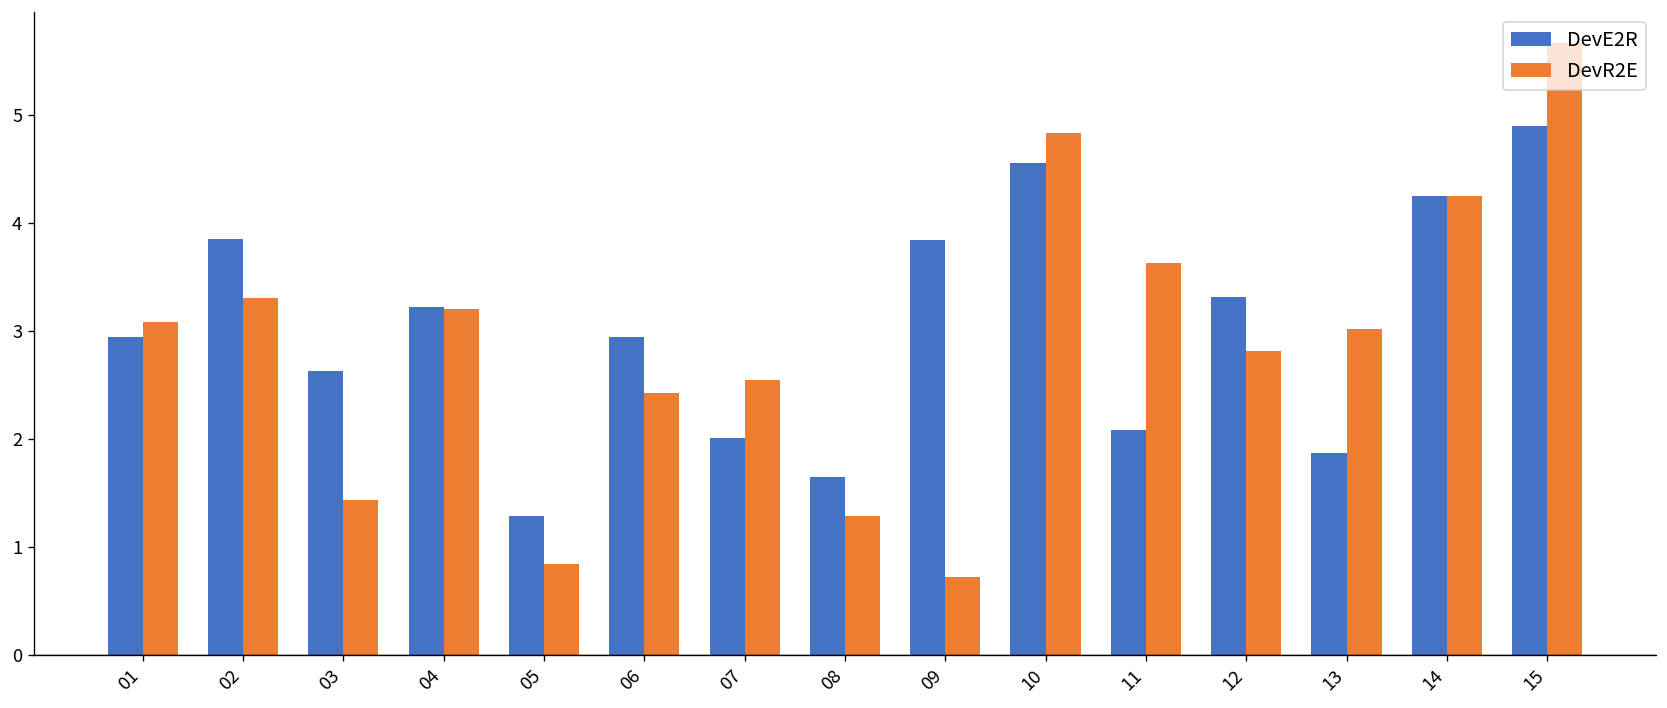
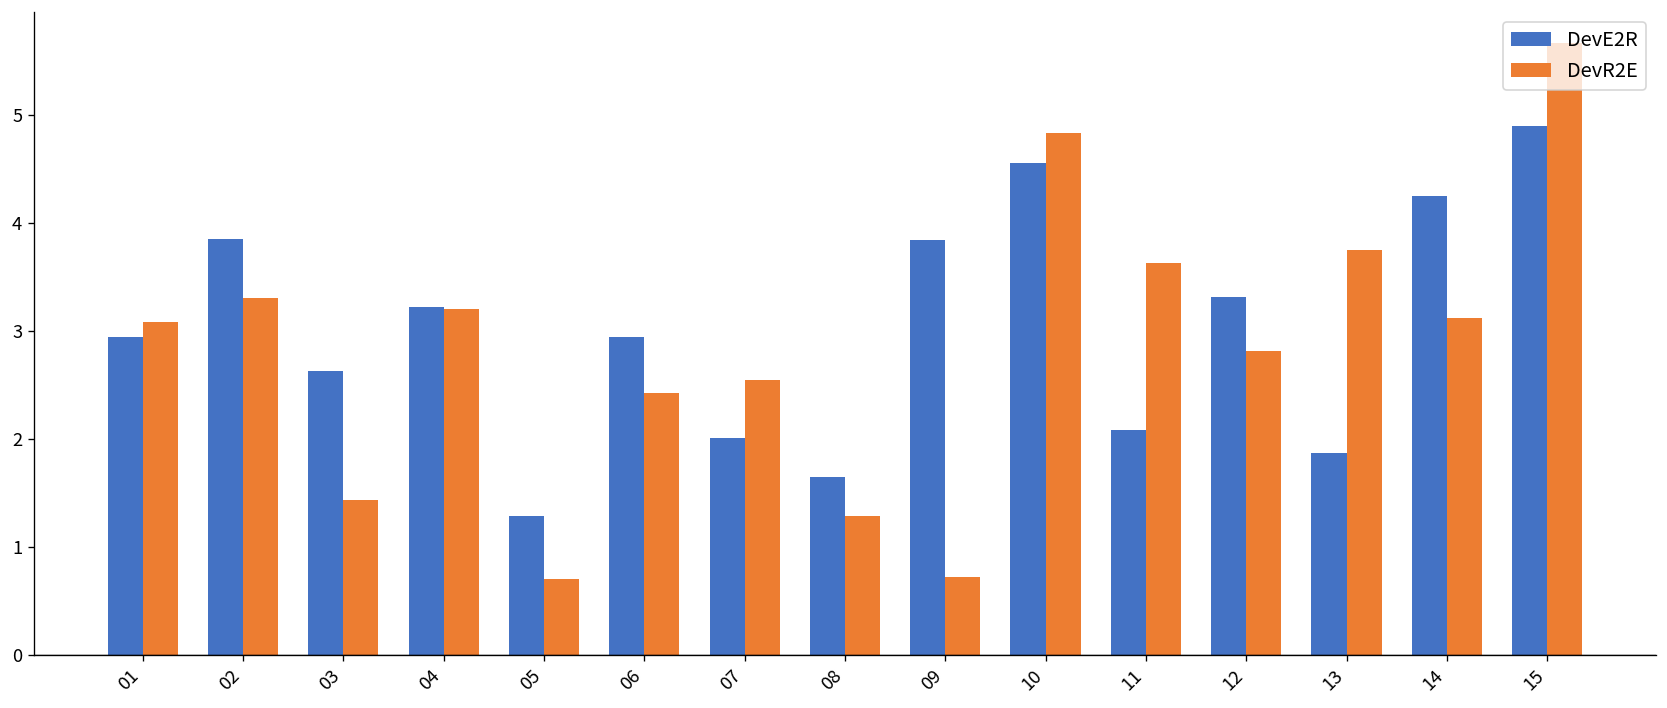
DevR2E, 05: 0.8 -> 0.7
DevR2E, 13: 3.0 -> 3.8
DevR2E, 14: 4.3 -> 3.1
